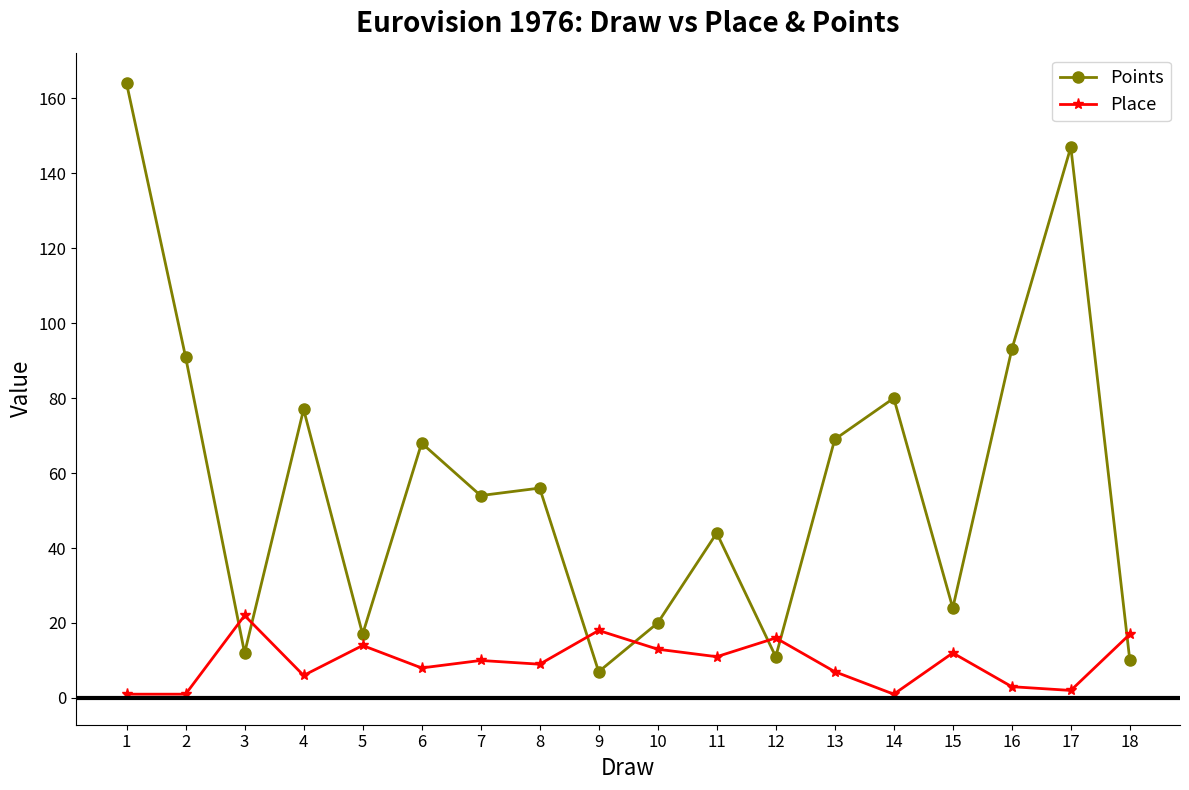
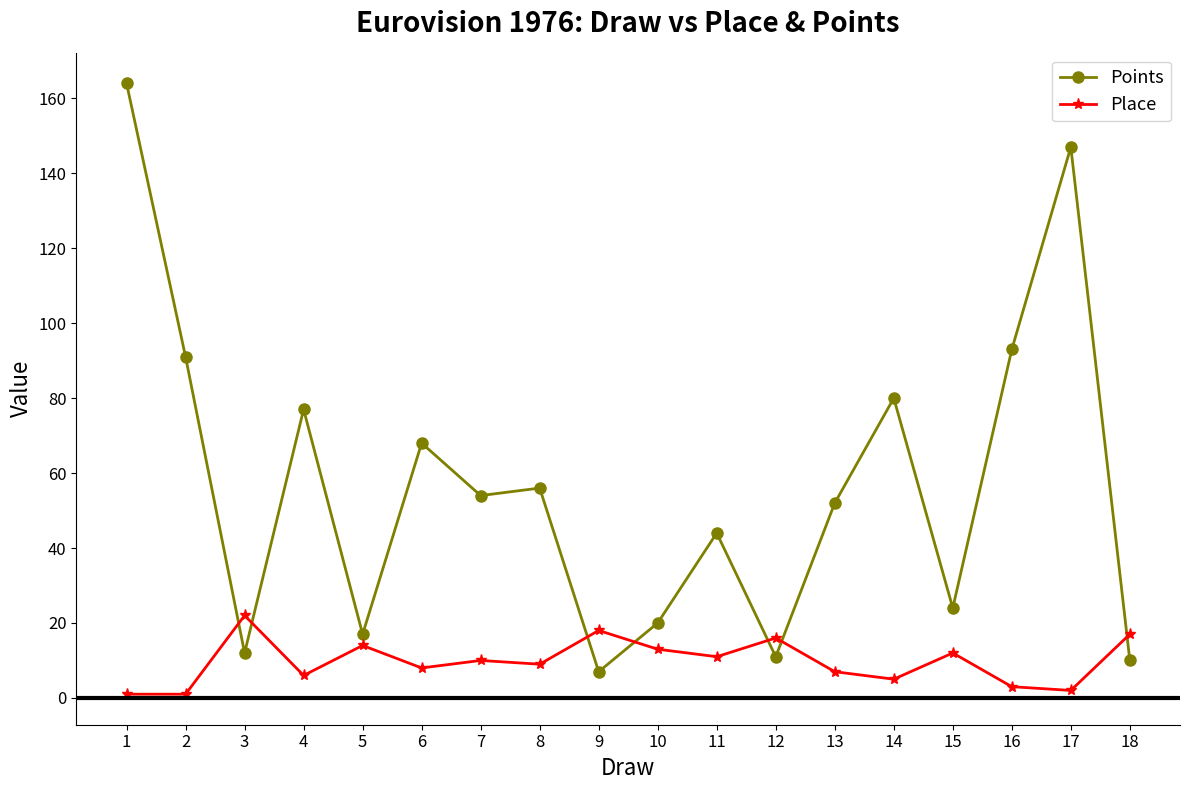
Points, 13: 69 -> 52
Place, 14: 1 -> 5
